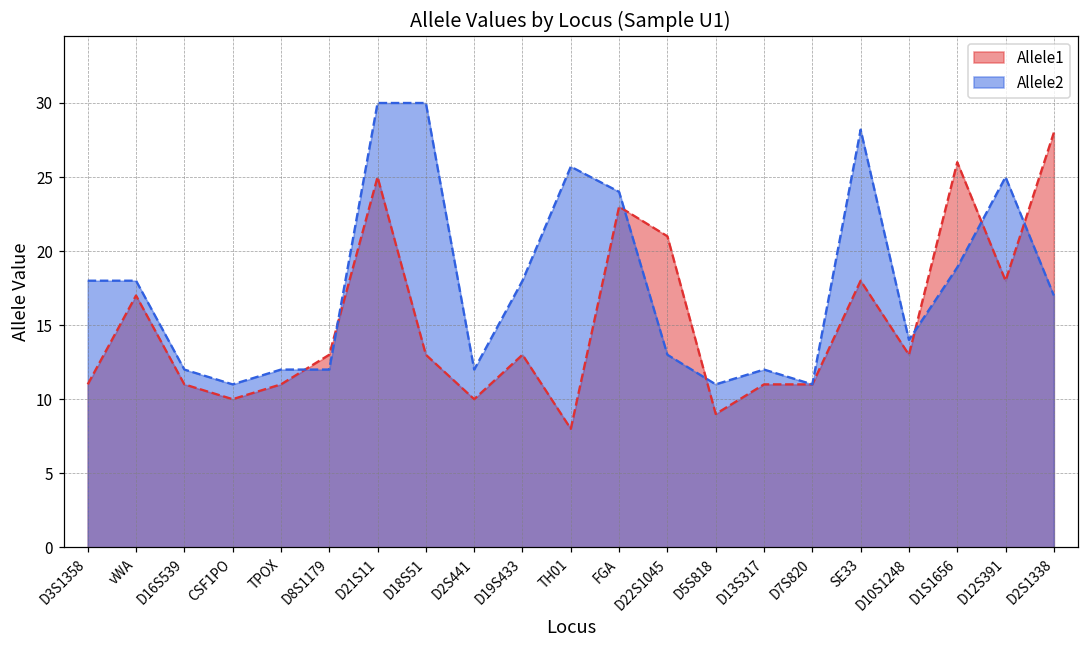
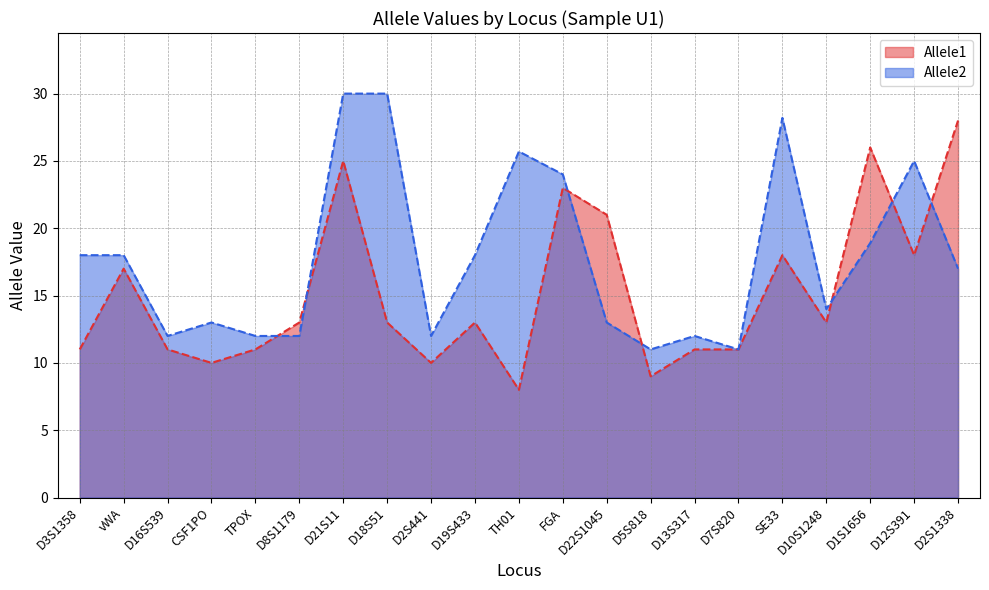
Allele2, CSF1PO: 11 -> 13
